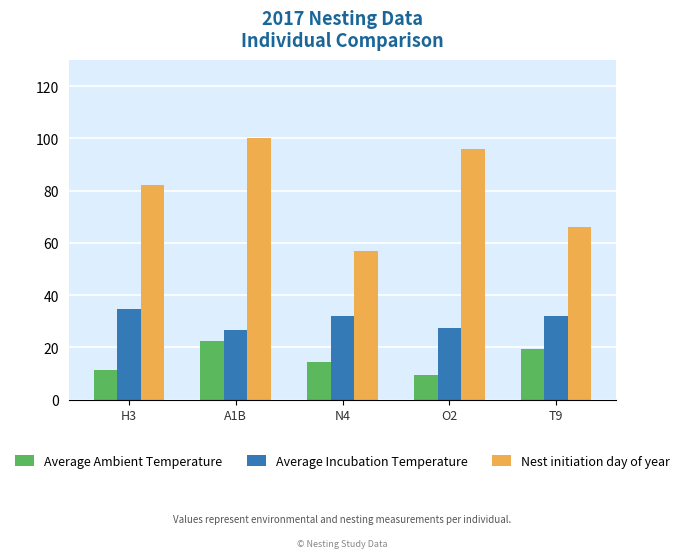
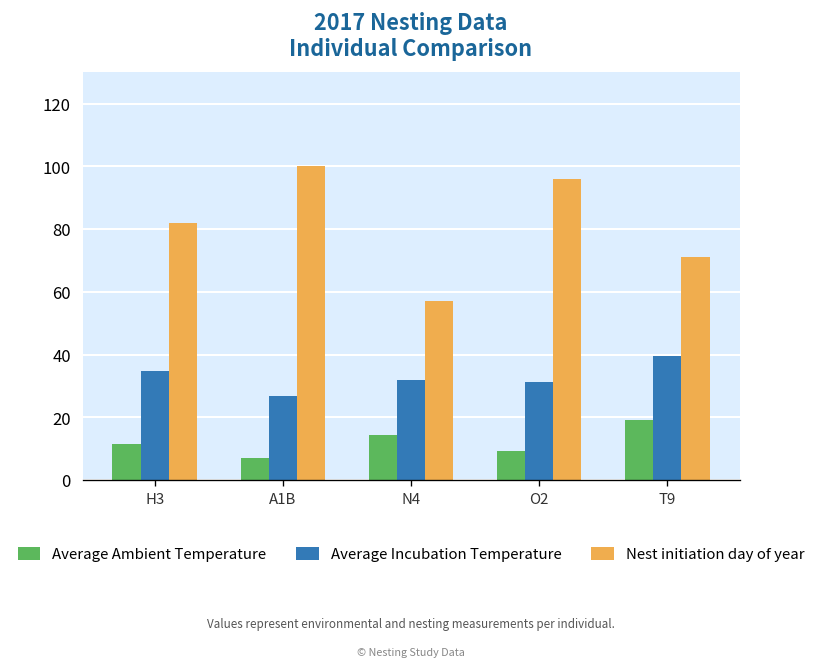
Average Ambient Temperature, A1B: 22 -> 7
Average Incubation Temperature, O2: 27 -> 31
Average Incubation Temperature, T9: 32 -> 39
Nest initiation day of year, T9: 66 -> 71
